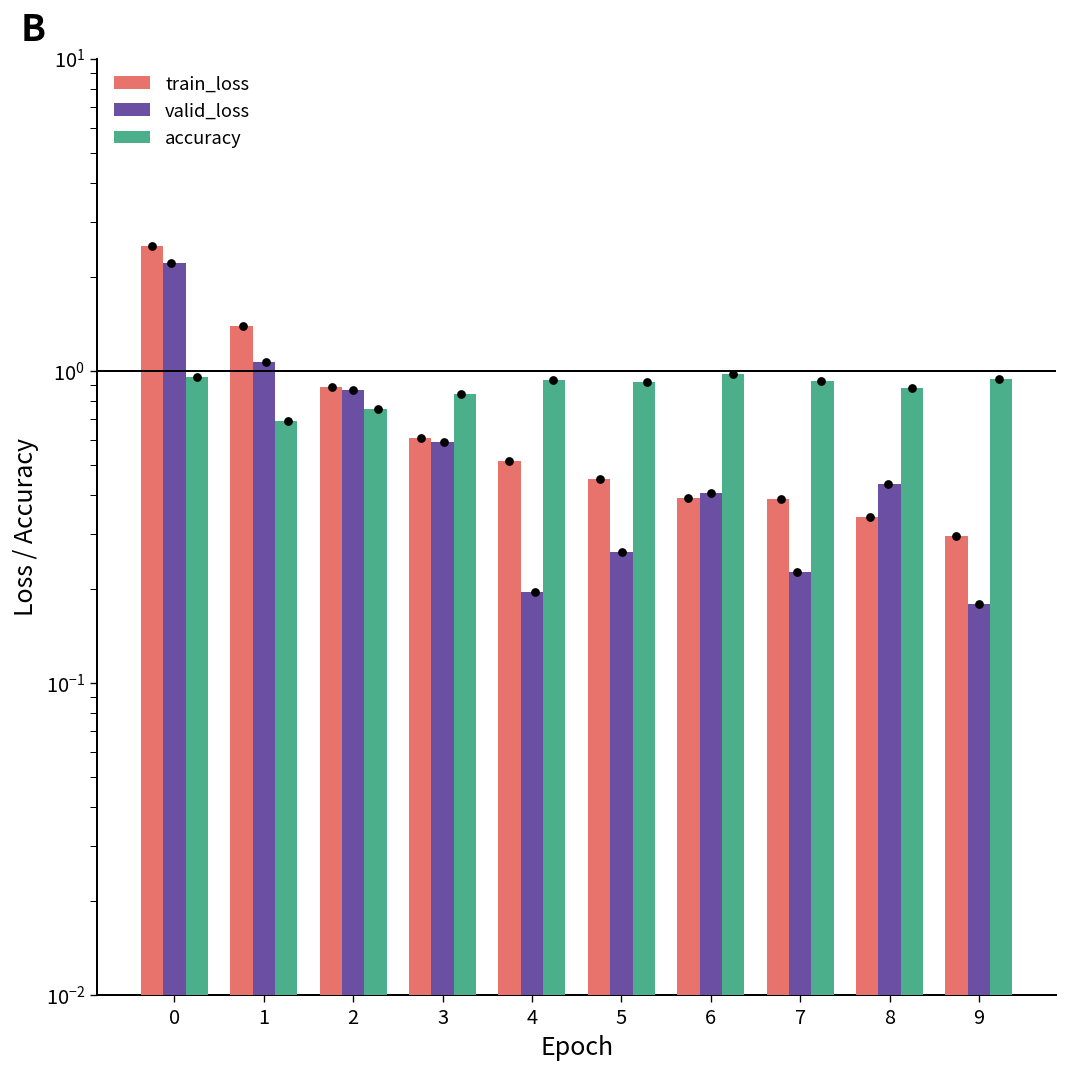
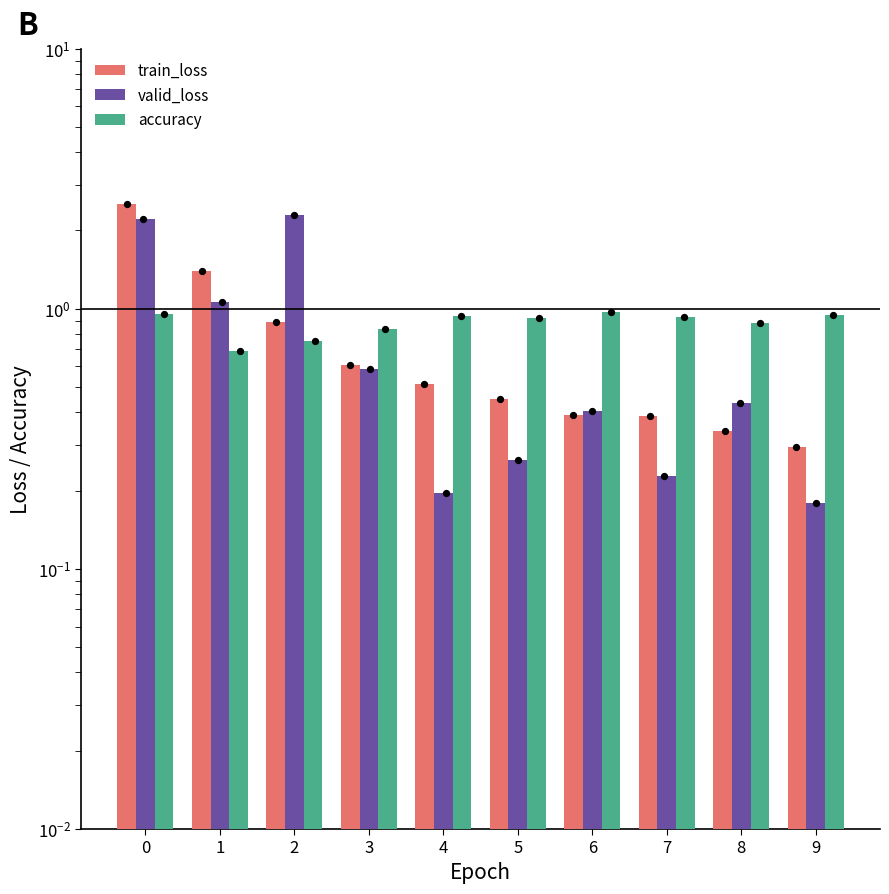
valid_loss, 2: 0.87 -> 2.3
